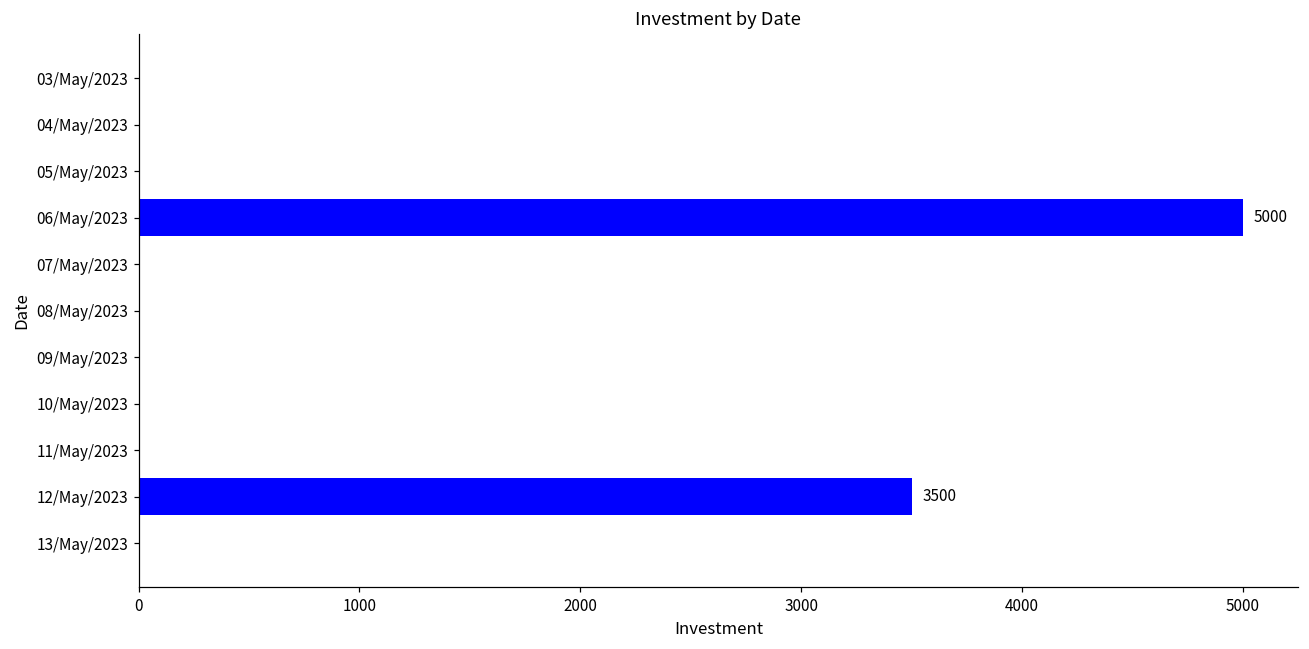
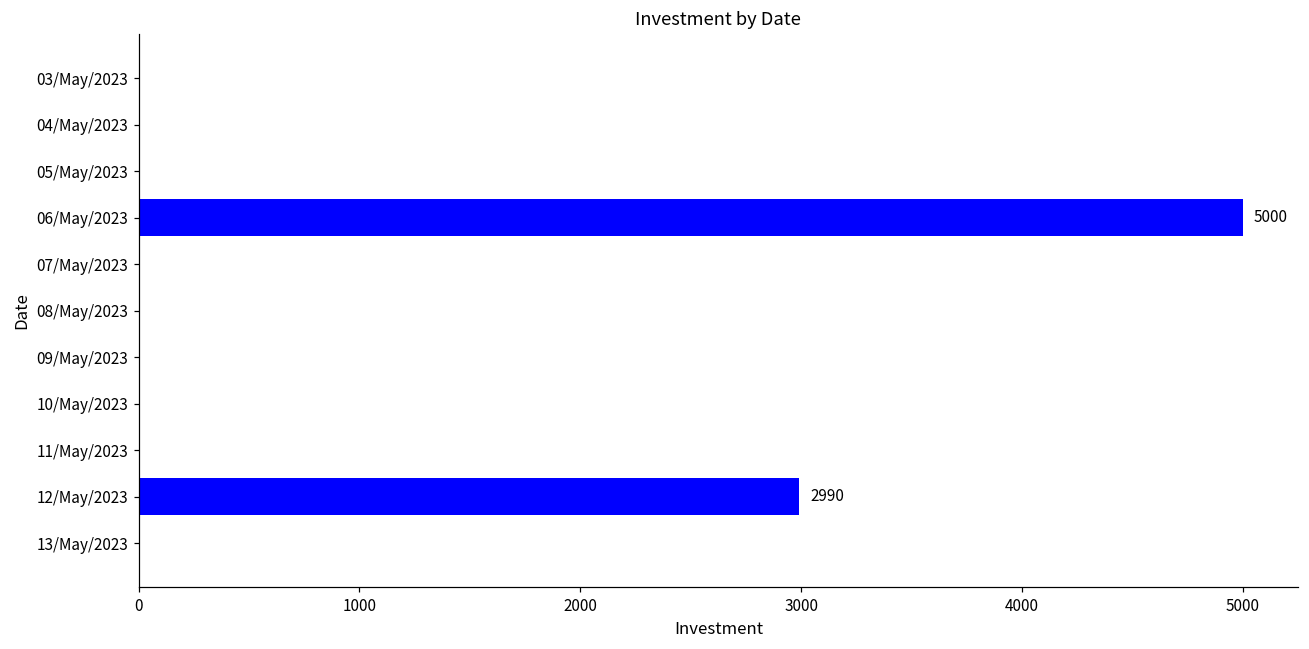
12/May/2023: 3500 -> 2990
